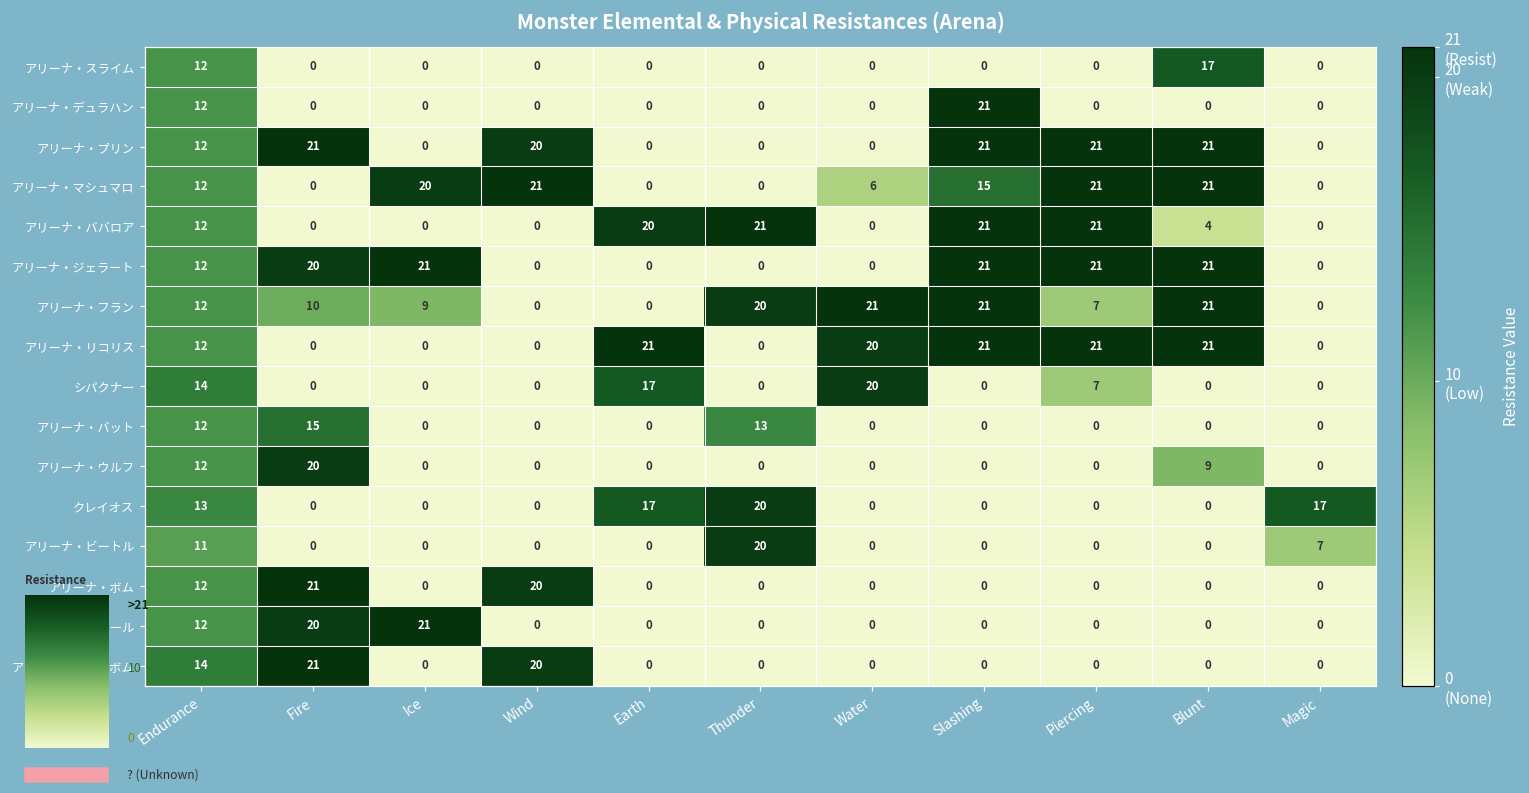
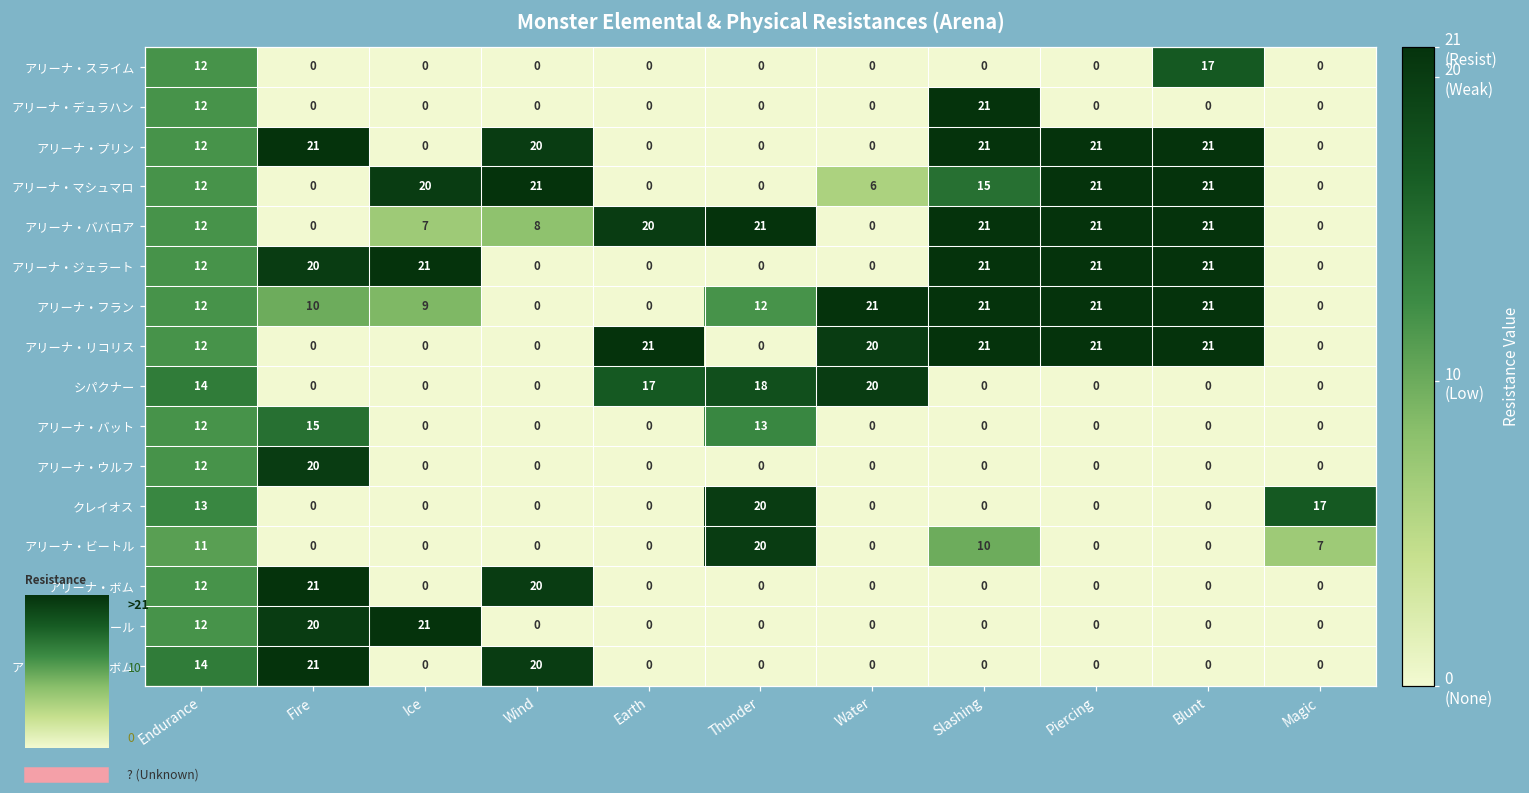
アリーナ・ババロア, Ice: 0 -> 7
アリーナ・ババロア, Wind: 0 -> 8
アリーナ・ババロア, Blunt: 4 -> 21
アリーナ・フラン, Thunder: 20 -> 12
アリーナ・フラン, Piercing: 7 -> 21
シパクナー, Thunder: 0 -> 18
シパクナー, Piercing: 7 -> 0
アリーナ・ウルフ, Blunt: 9 -> 0
クレイオス, Earth: 17 -> 0
アリーナ・ビートル, Slashing: 0 -> 10
